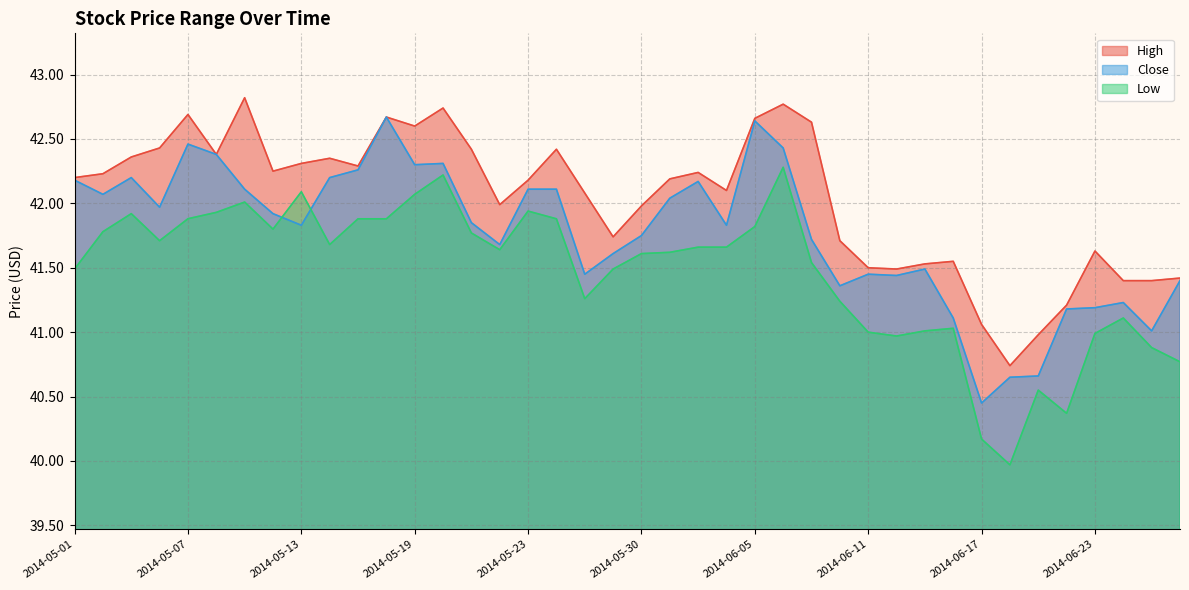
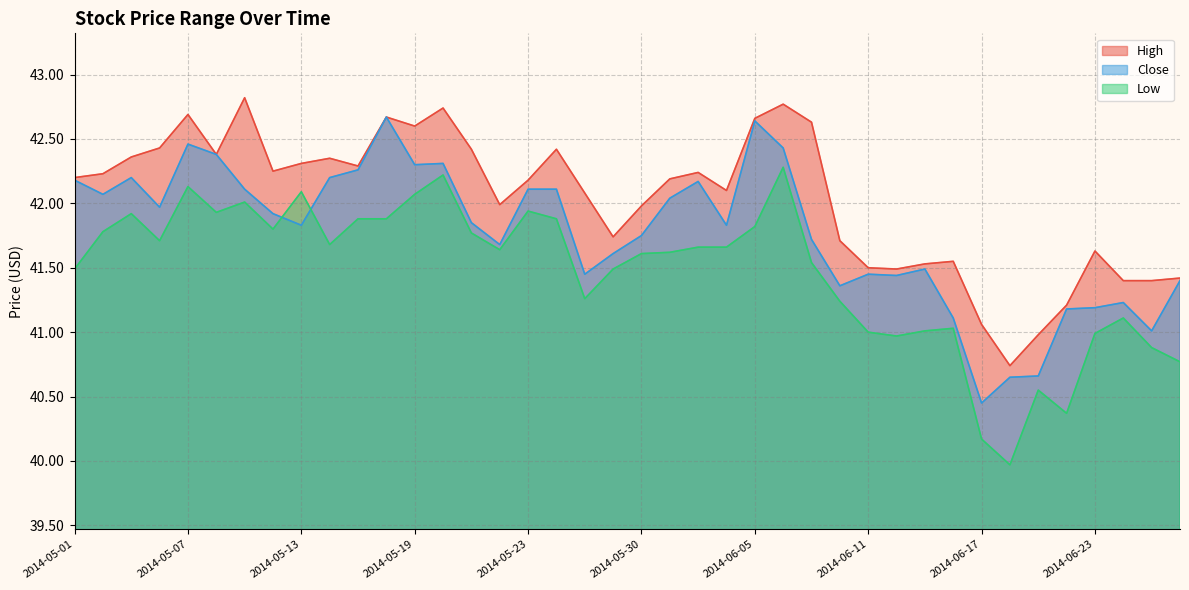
Low, 2014-05-07: 41.88 -> 42.13
